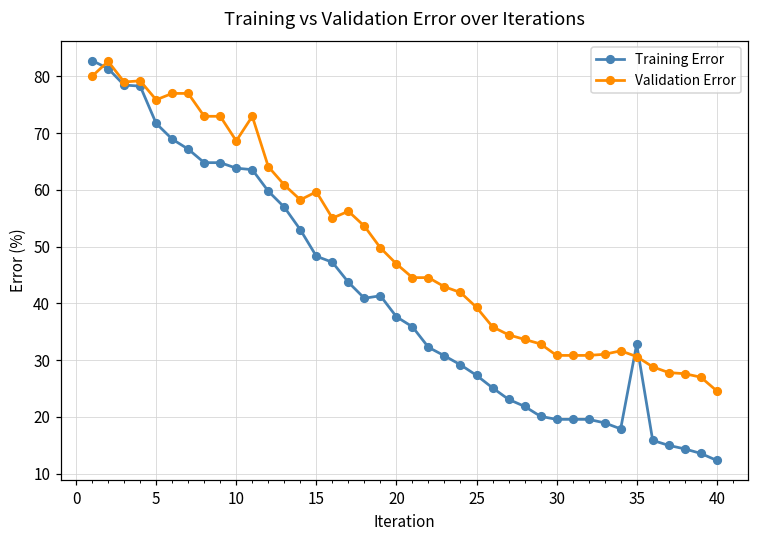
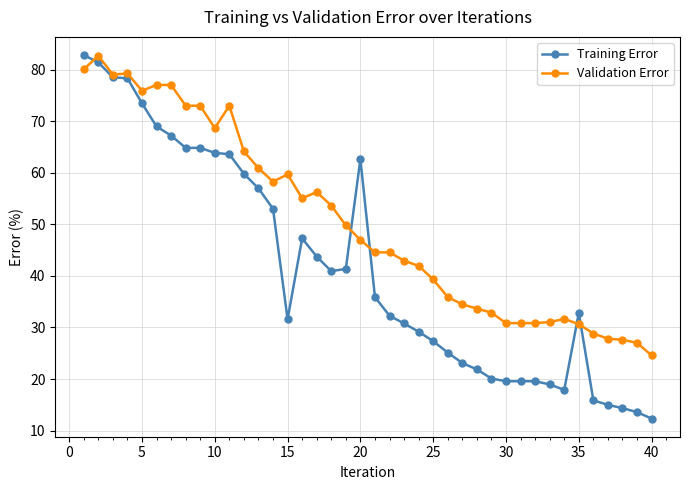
Training Error, 5: 72 -> 73
Training Error, 15: 48 -> 32
Training Error, 20: 38 -> 63
